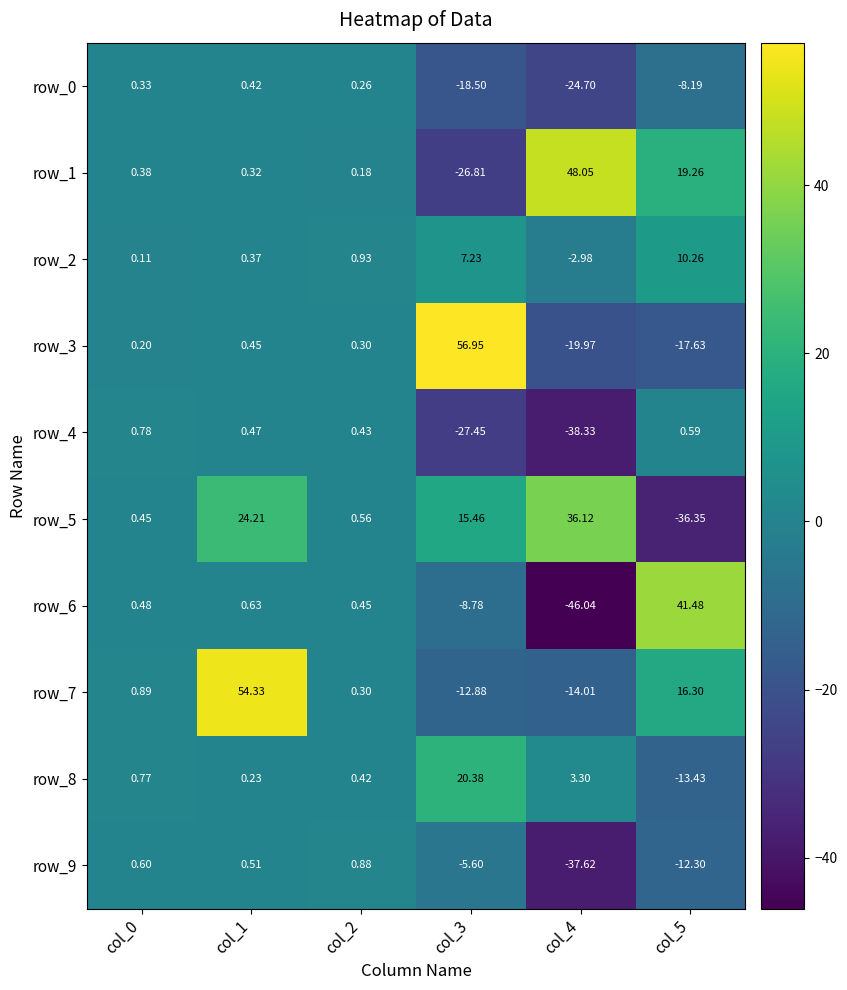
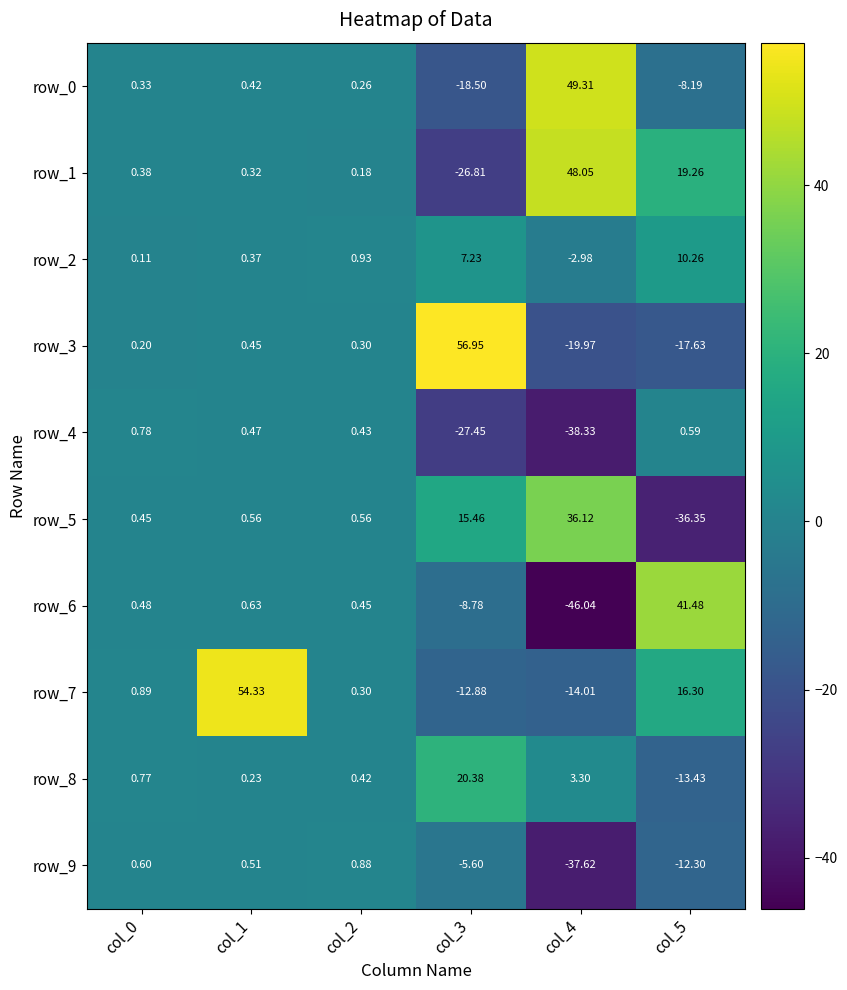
row_0, col_4: -24.70 -> 49.31
row_5, col_1: 24.21 -> 0.56
